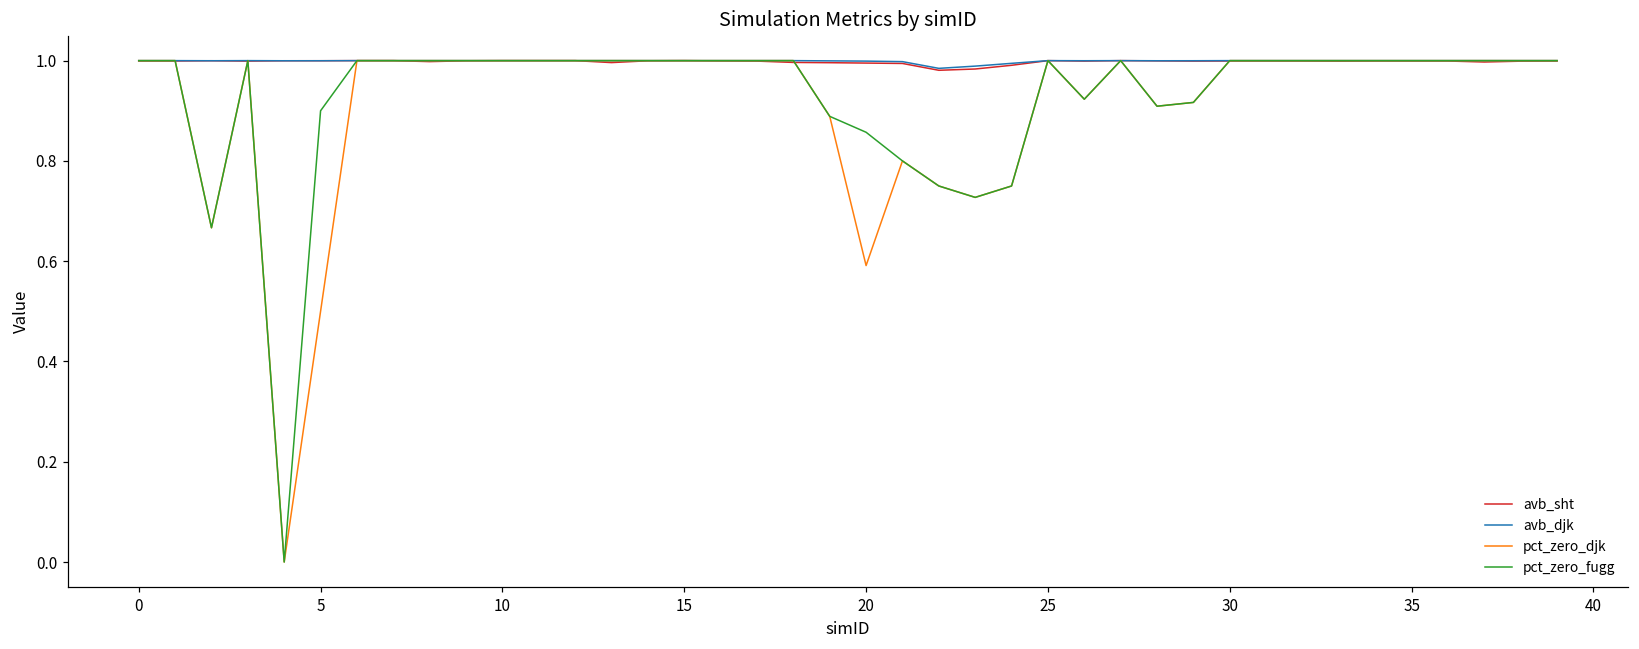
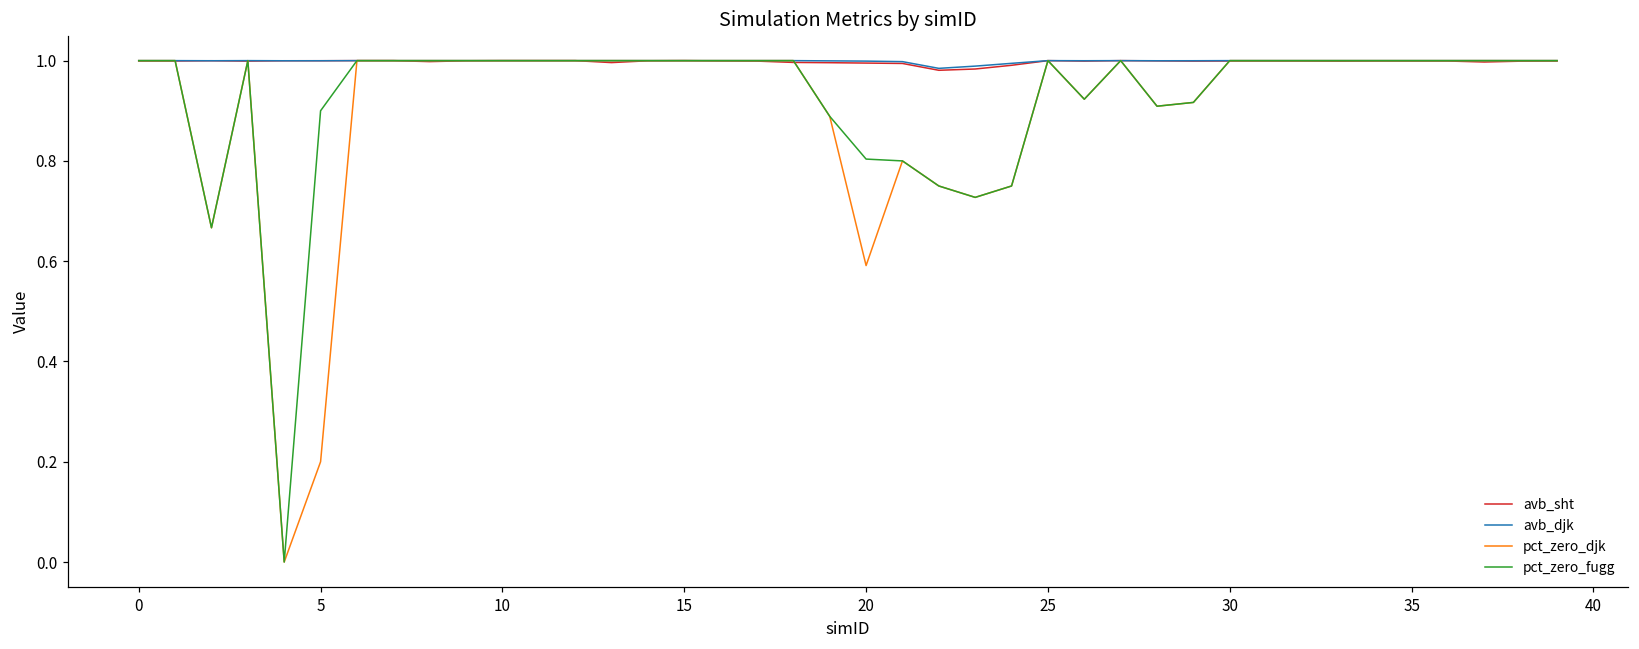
pct_zero_djk, 5: 0.5 -> 0.2
pct_zero_fugg, 20: 0.86 -> 0.80
